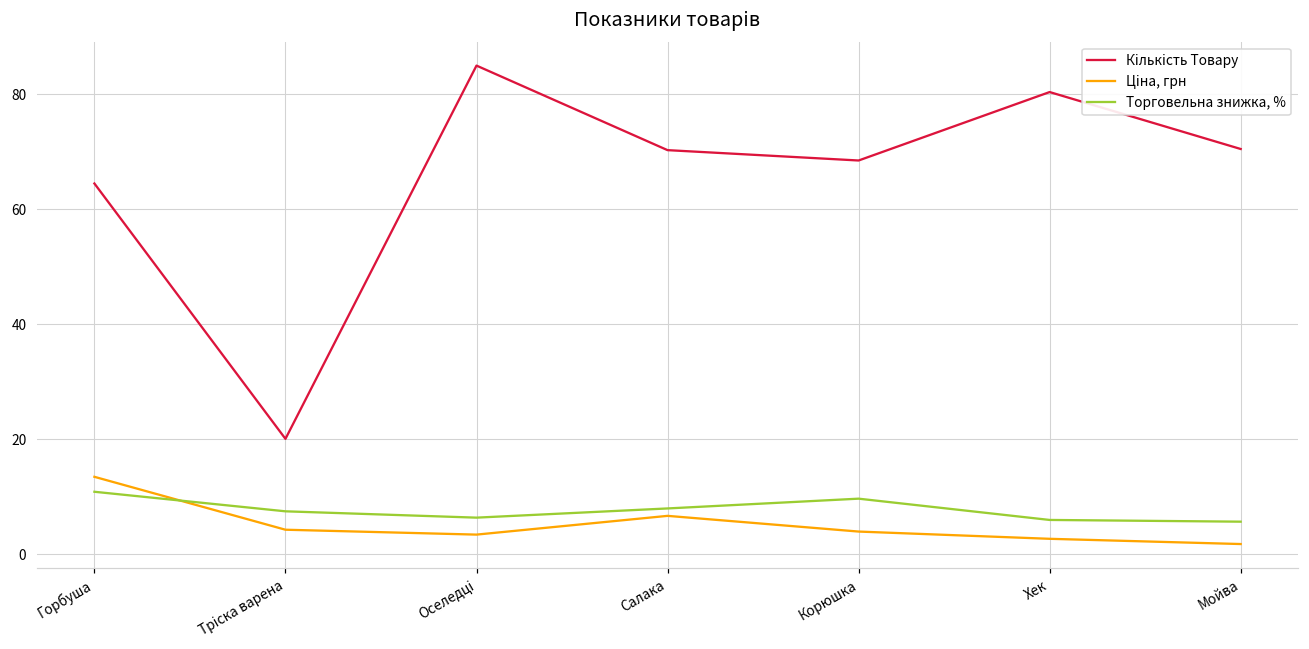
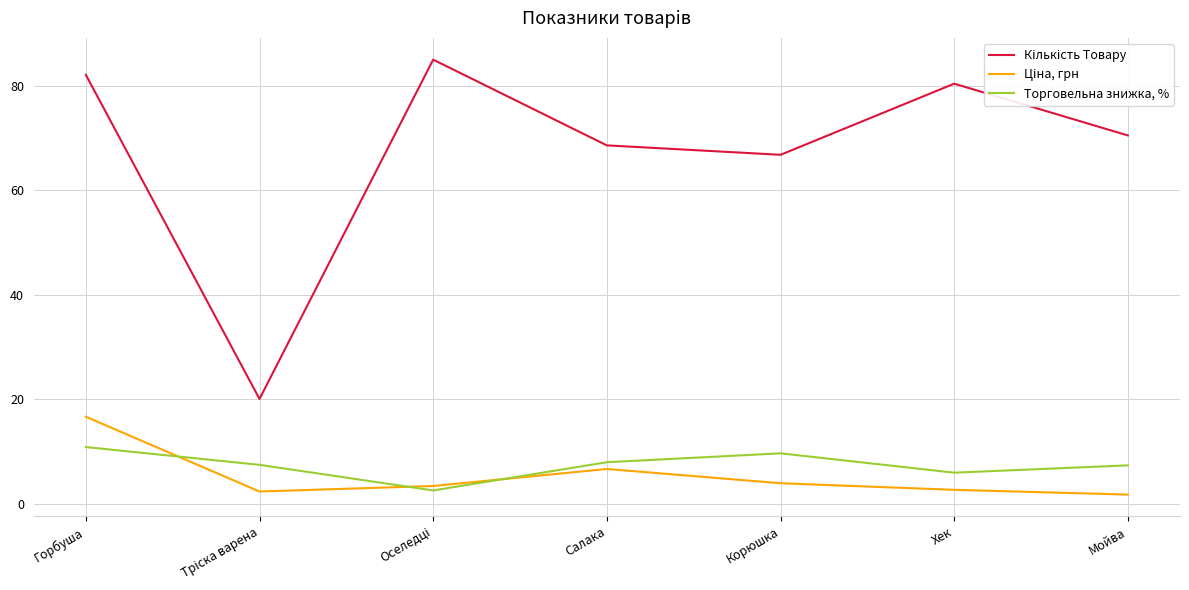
Кількість Товару, Горбуша: 65 -> 82
Ціна, грн, Горбуша: 14 -> 17
Ціна, грн, Тріска варена: 4 -> 2
Торговельна знижка, %, Оселедці: 6 -> 3
Кількість Товару, Салака: 70 -> 69
Кількість Товару, Корюшка: 69 -> 67
Торговельна знижка, %, Мойва: 6 -> 7
